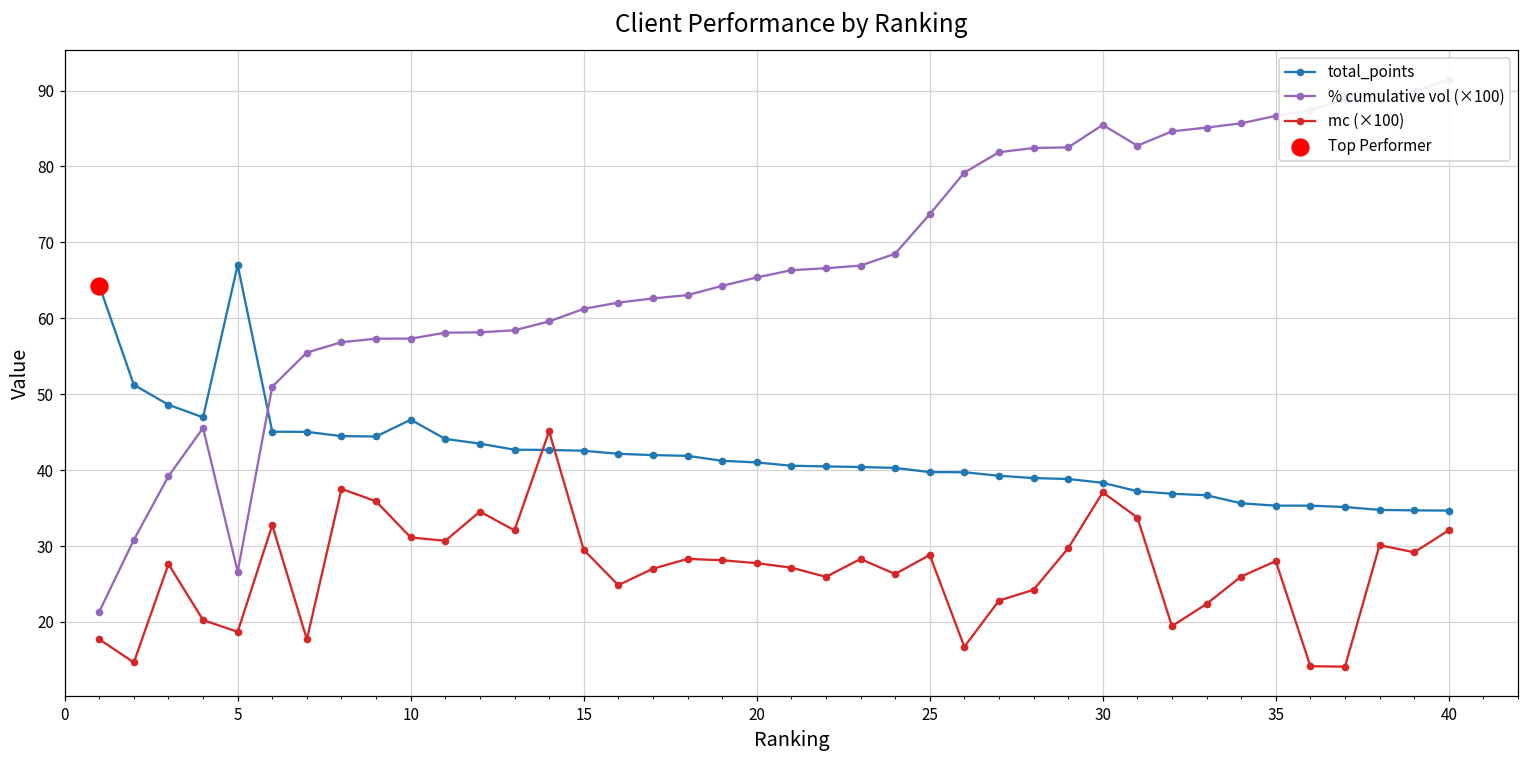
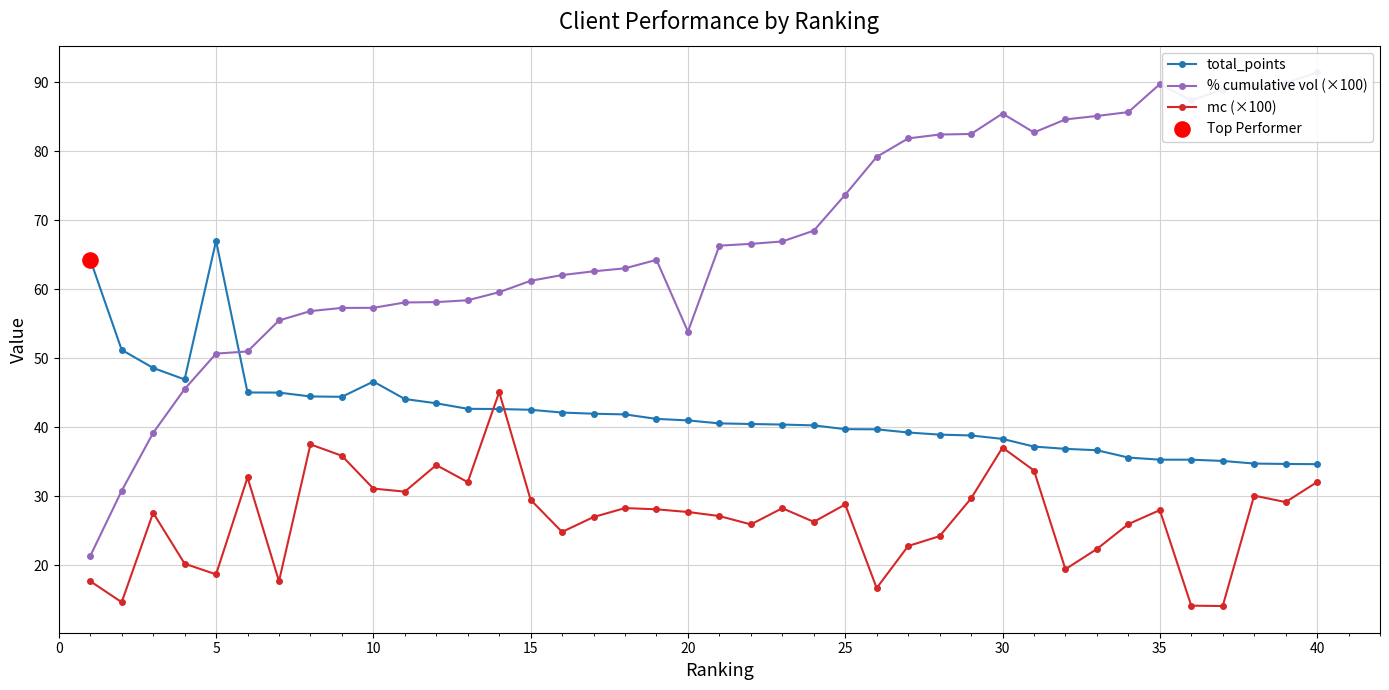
% cumulative vol (×100), 5: 27 -> 51
% cumulative vol (×100), 20: 65 -> 54
% cumulative vol (×100), 35: 87 -> 90
